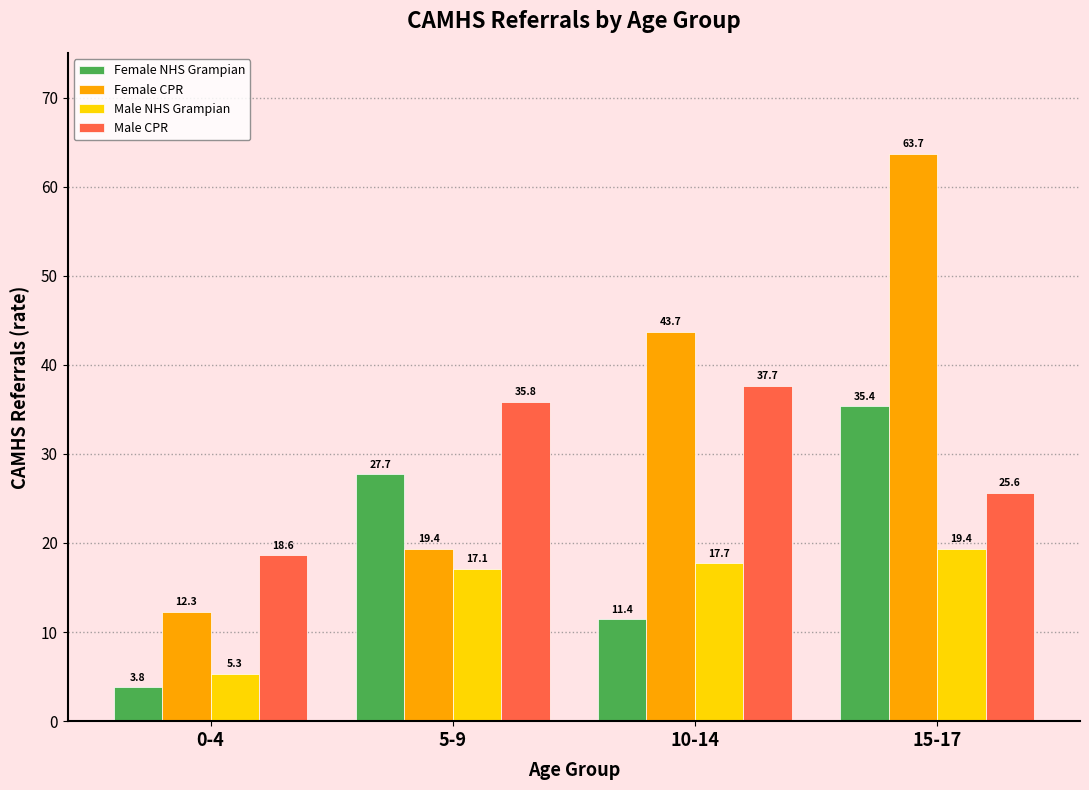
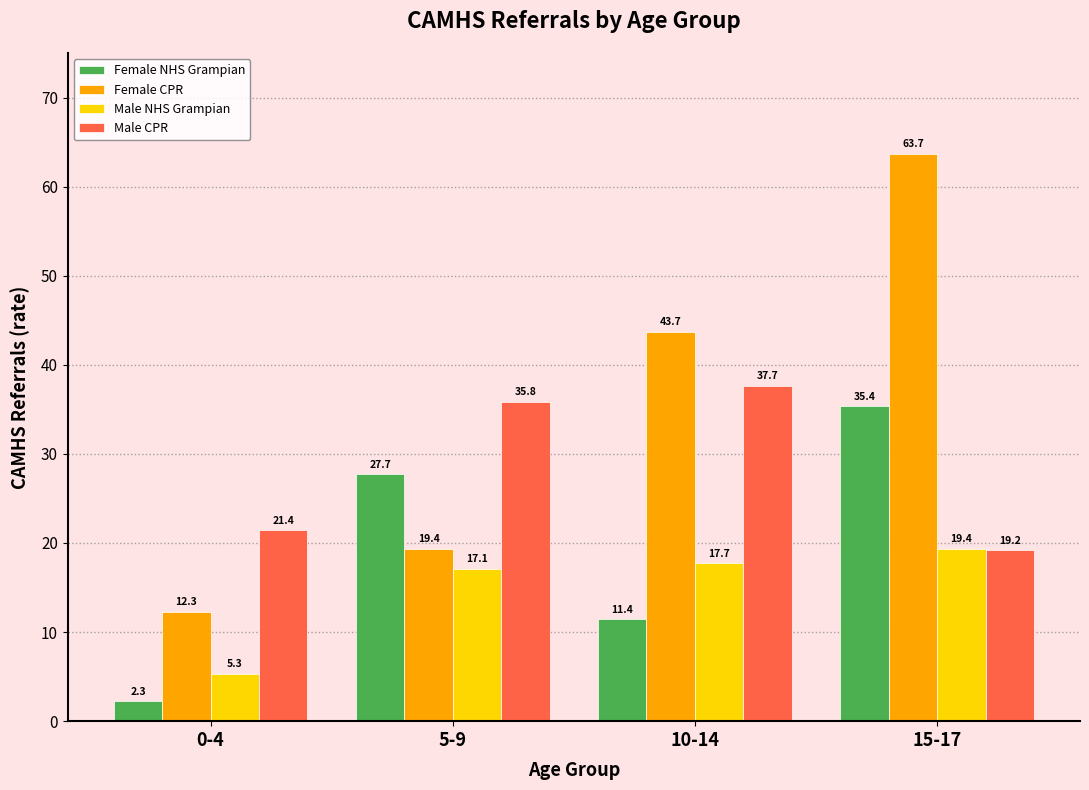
Female NHS Grampian, 0-4: 3.8 -> 2.3
Male CPR, 0-4: 18.6 -> 21.4
Male CPR, 15-17: 25.6 -> 19.2
